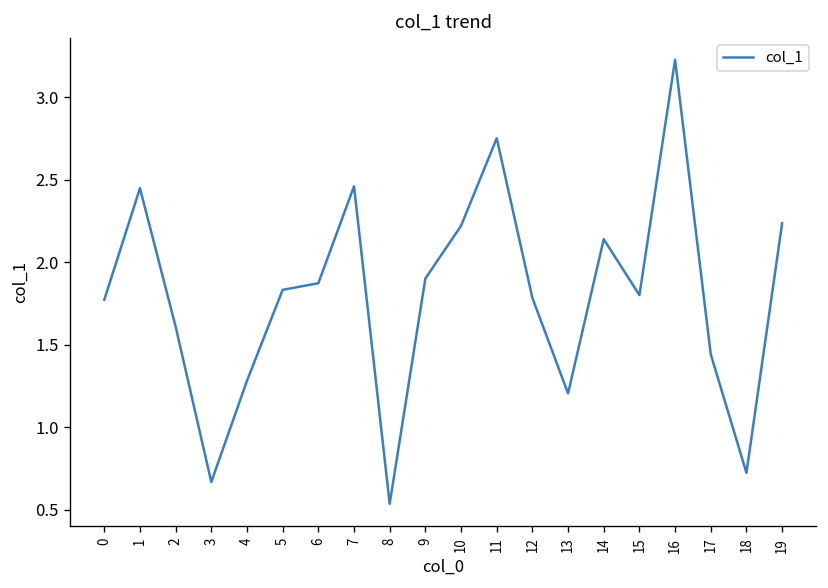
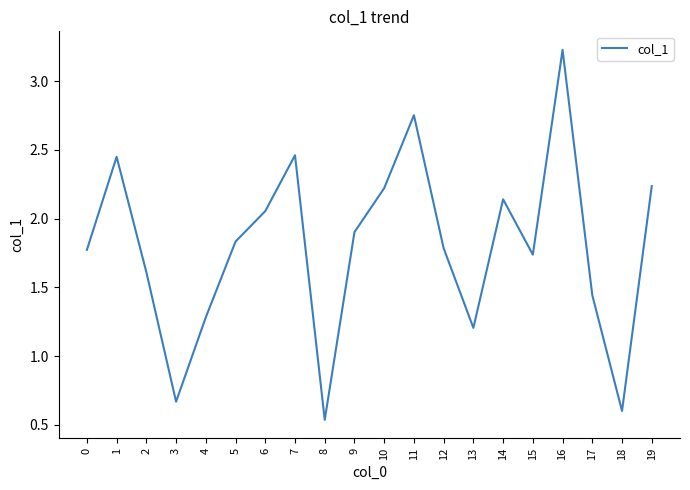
6: 1.87 -> 2.06
15: 1.80 -> 1.74
18: 0.73 -> 0.60
